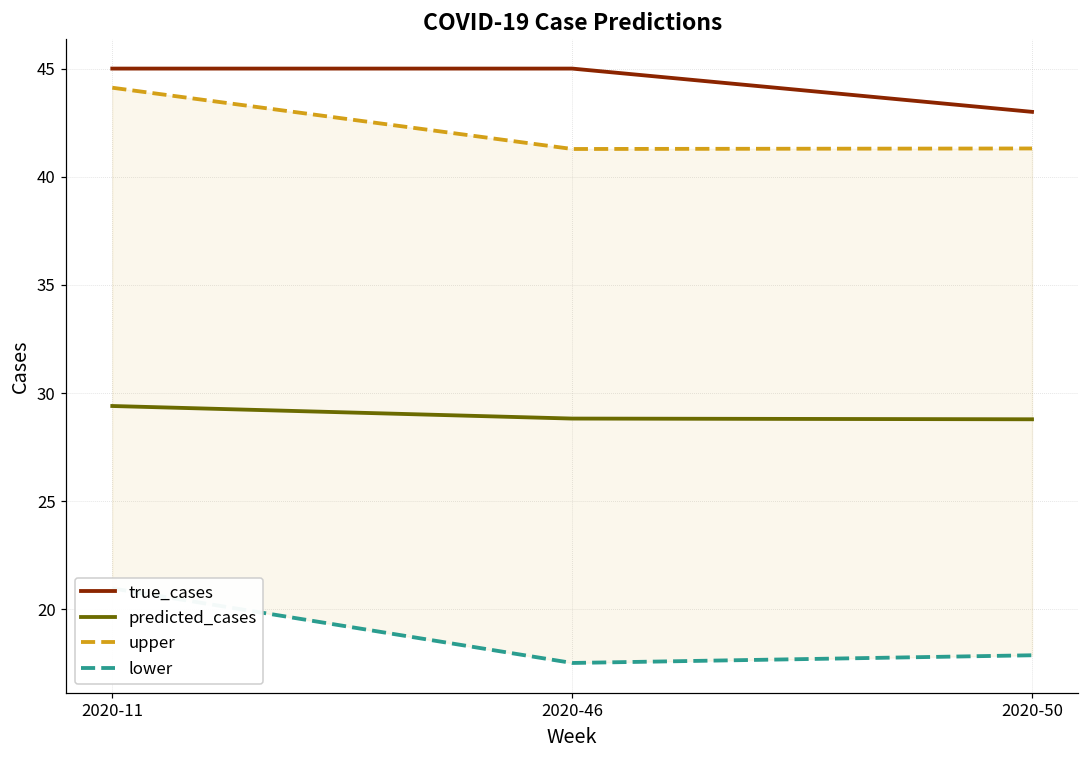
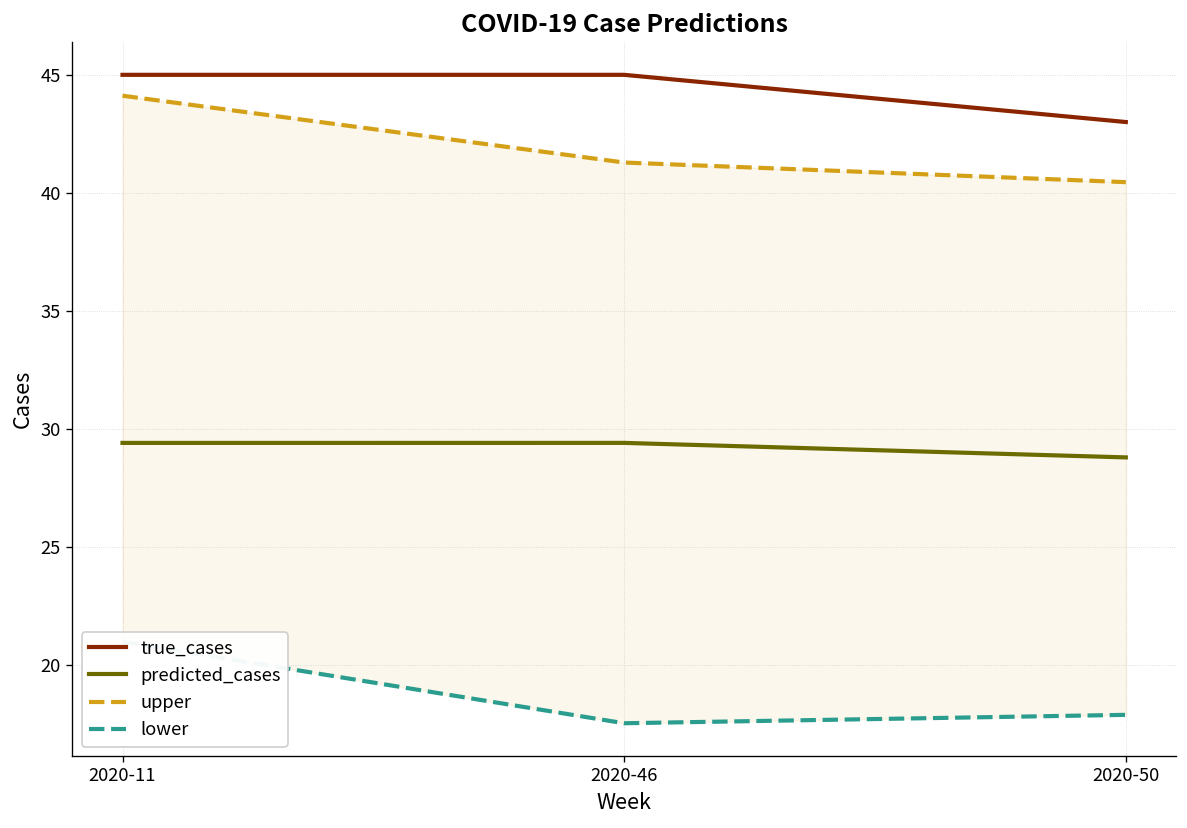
predicted_cases, 2020-46: 28.8 -> 29.4
upper, 2020-50: 41.3 -> 40.5
